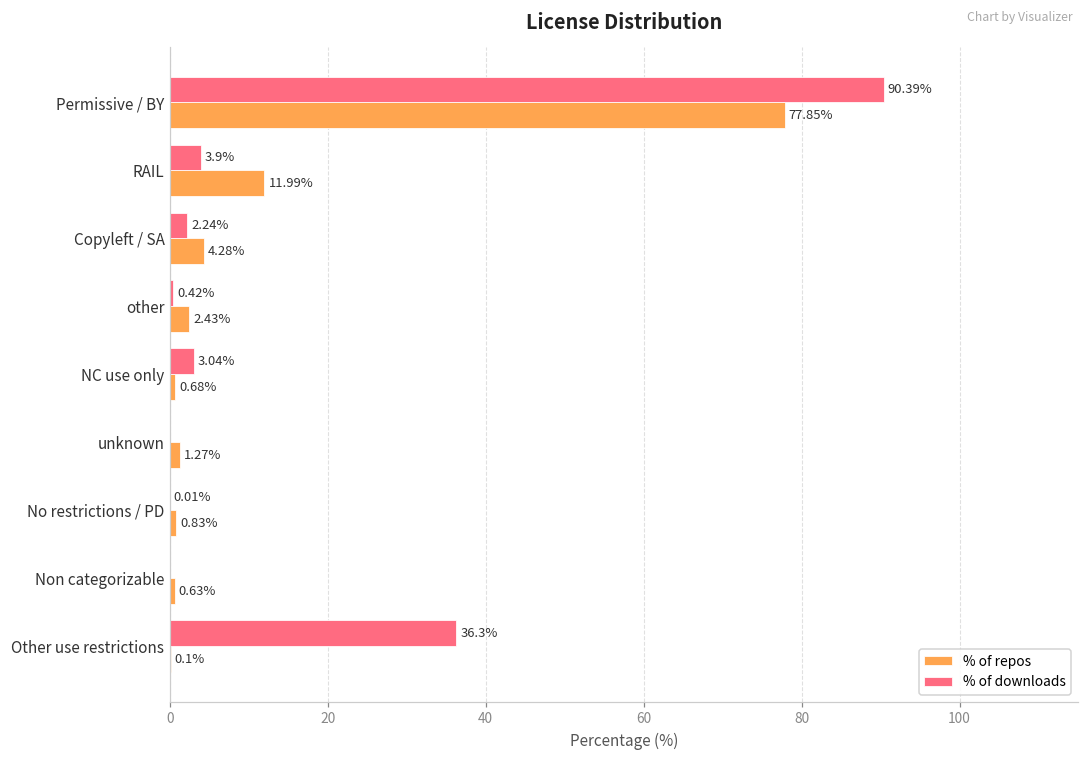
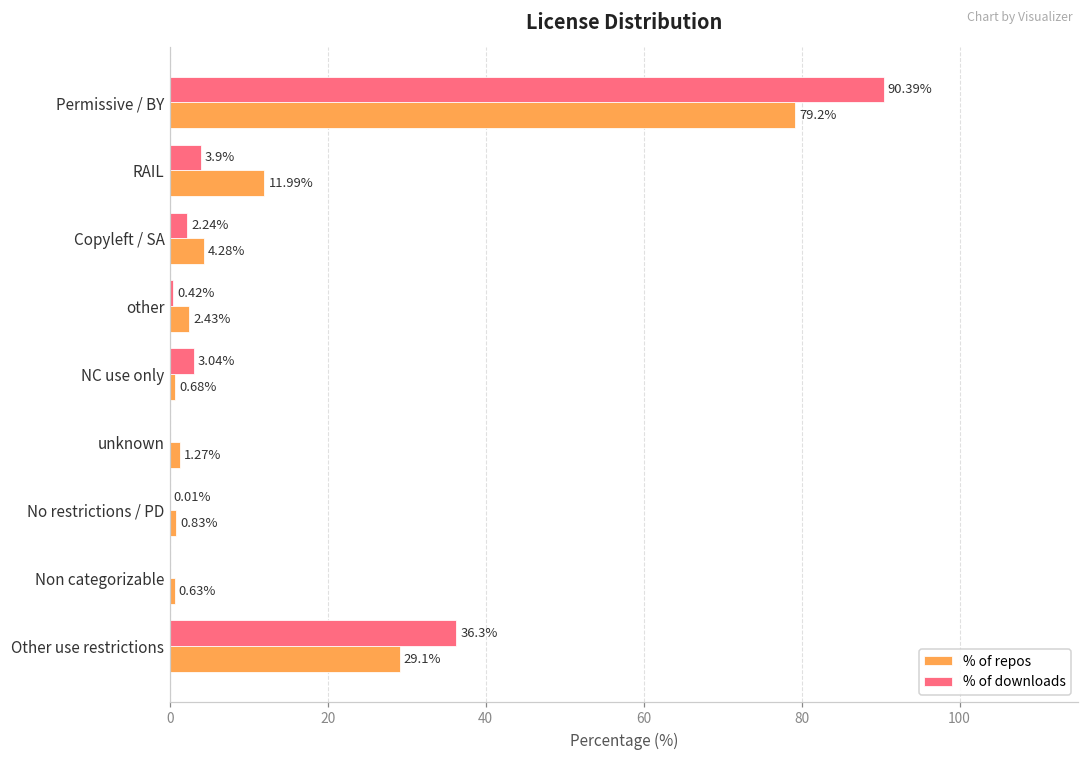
% of repos, Permissive / BY: 77.85% -> 79.2%
% of repos, Other use restrictions: 0.1% -> 29.1%
